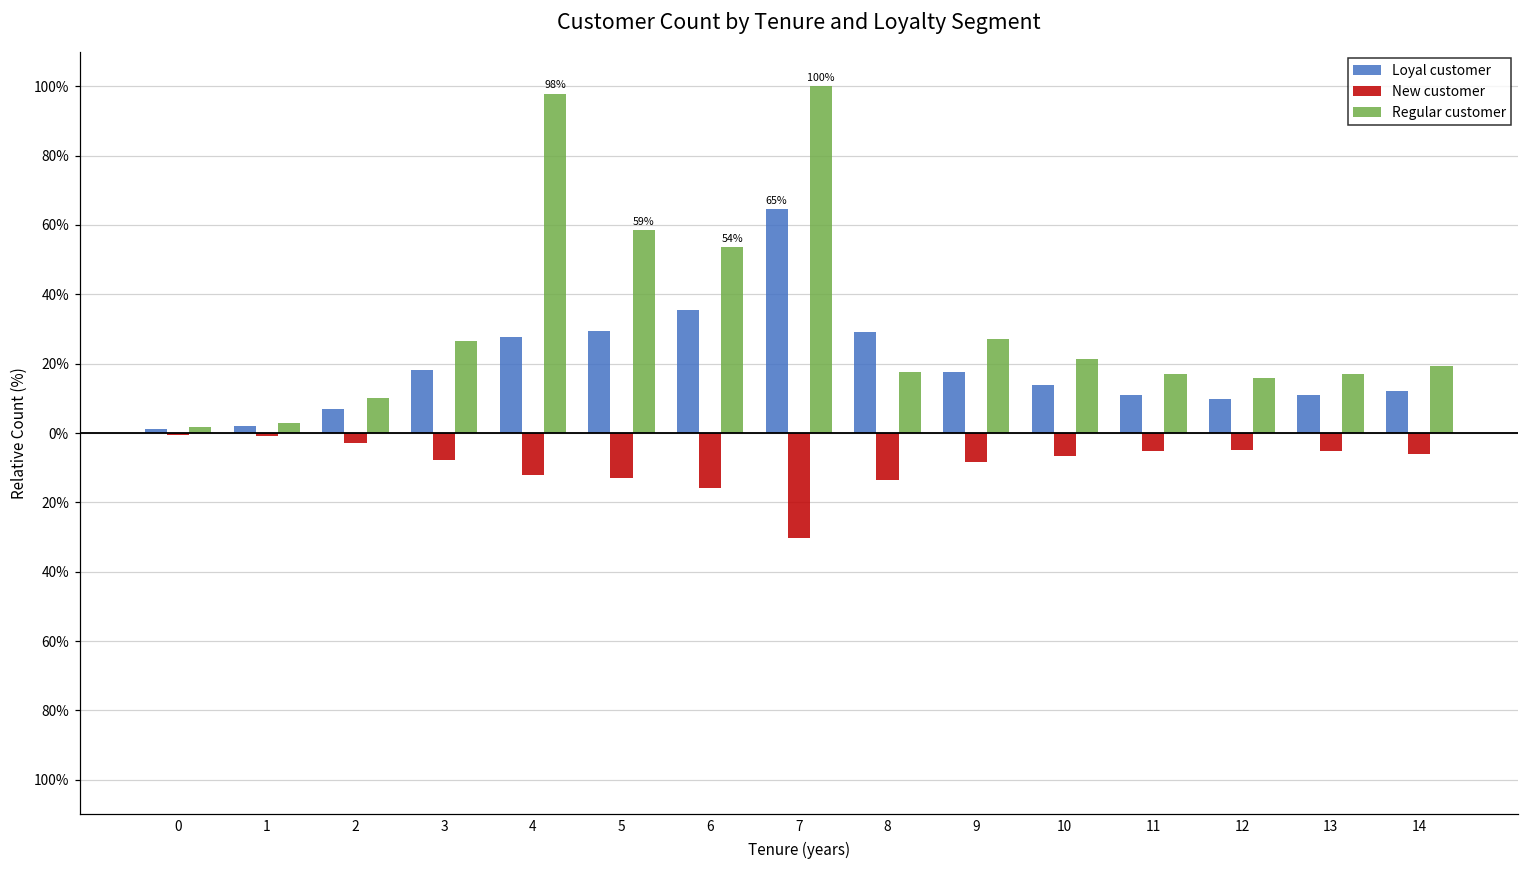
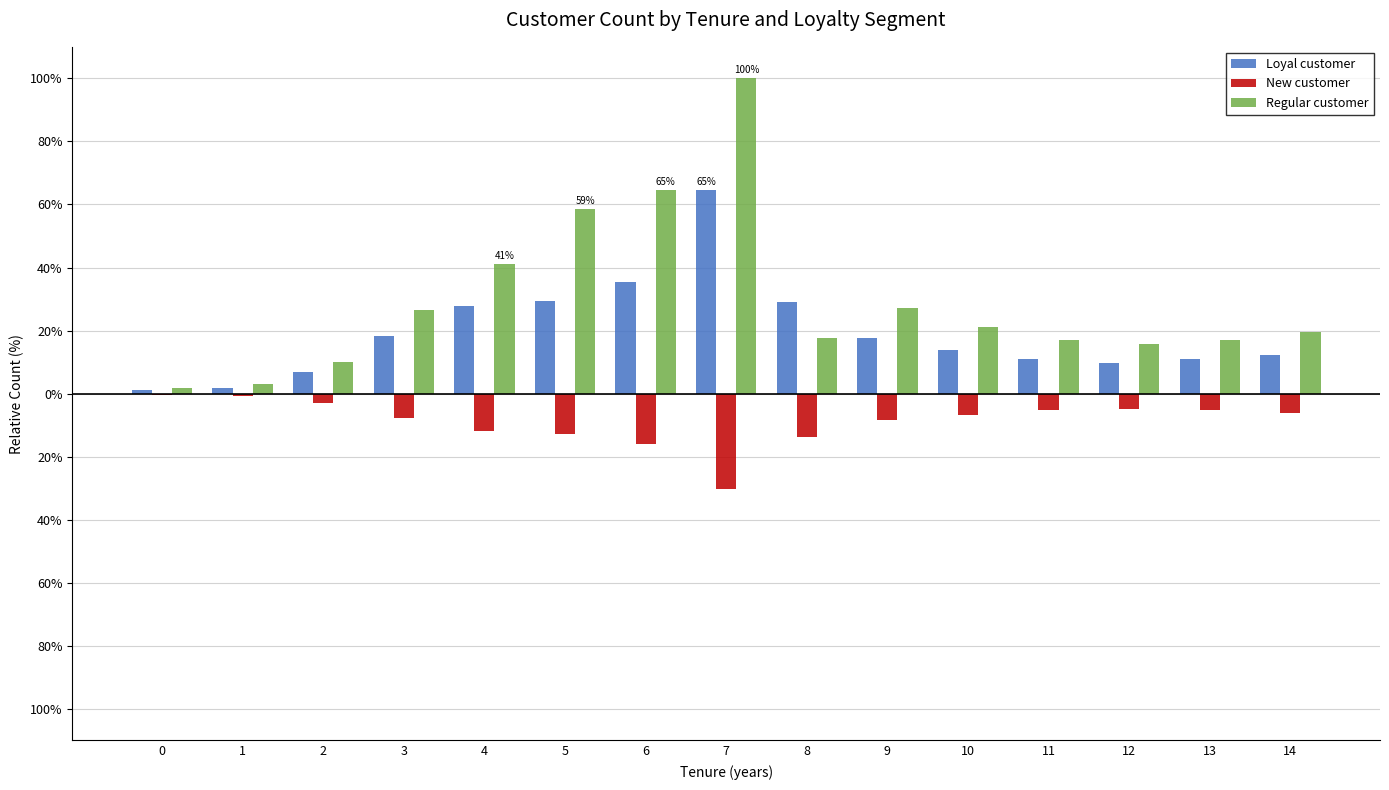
Regular customer, 4: 98% -> 41%
Regular customer, 6: 54% -> 65%
